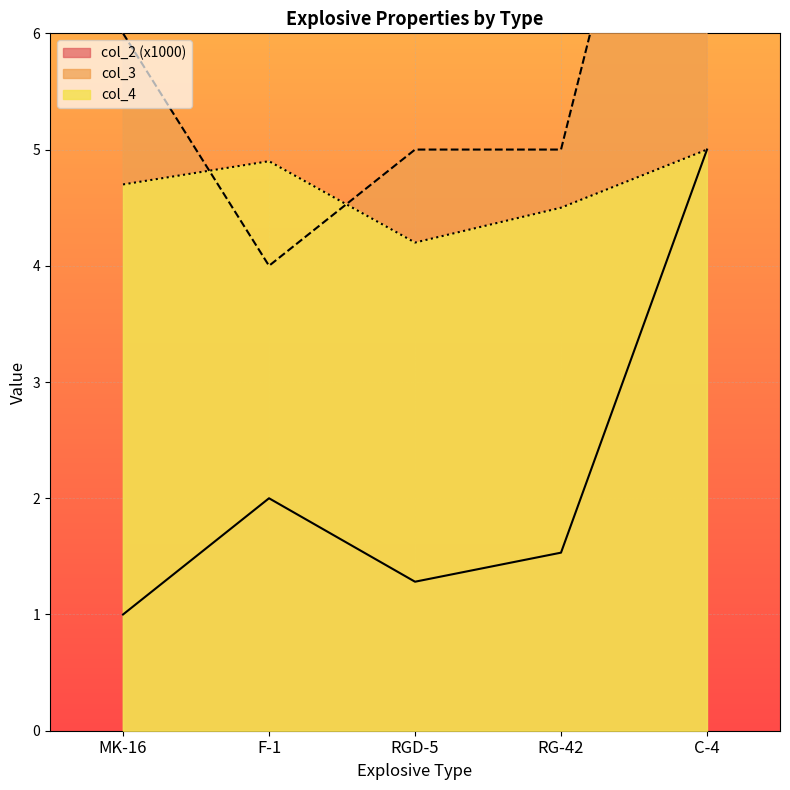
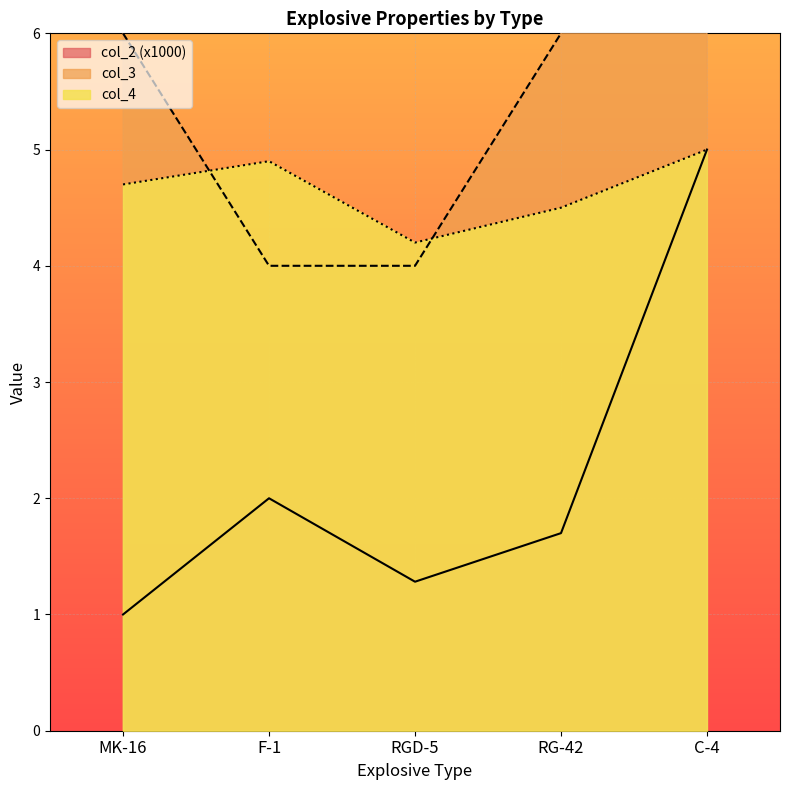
col_3, RGD-5: 5 -> 4
col_2 (x1000), RG-42: 1.53 -> 1.70
col_3, RG-42: 5 -> 6
